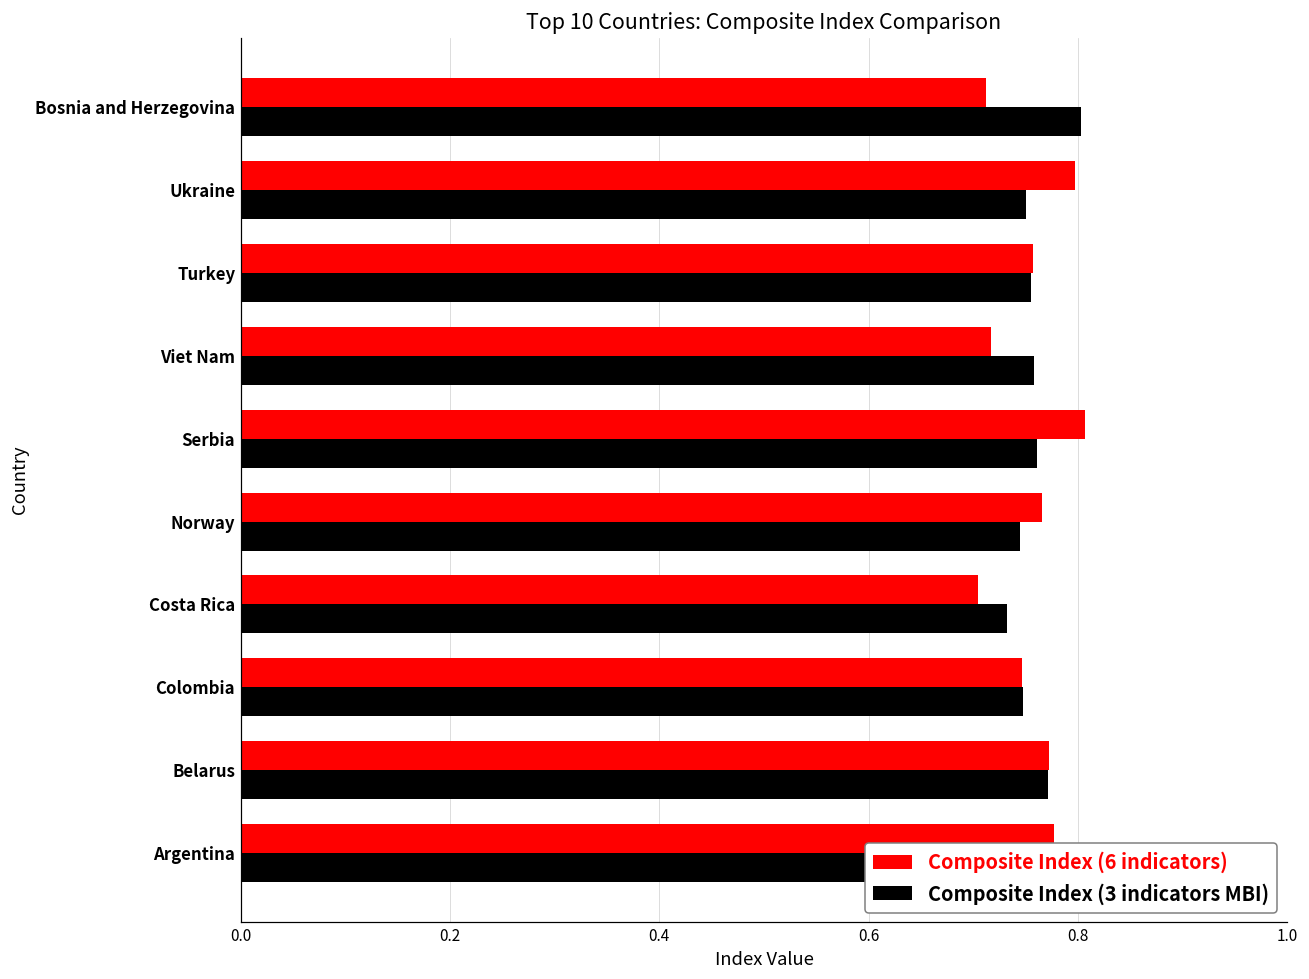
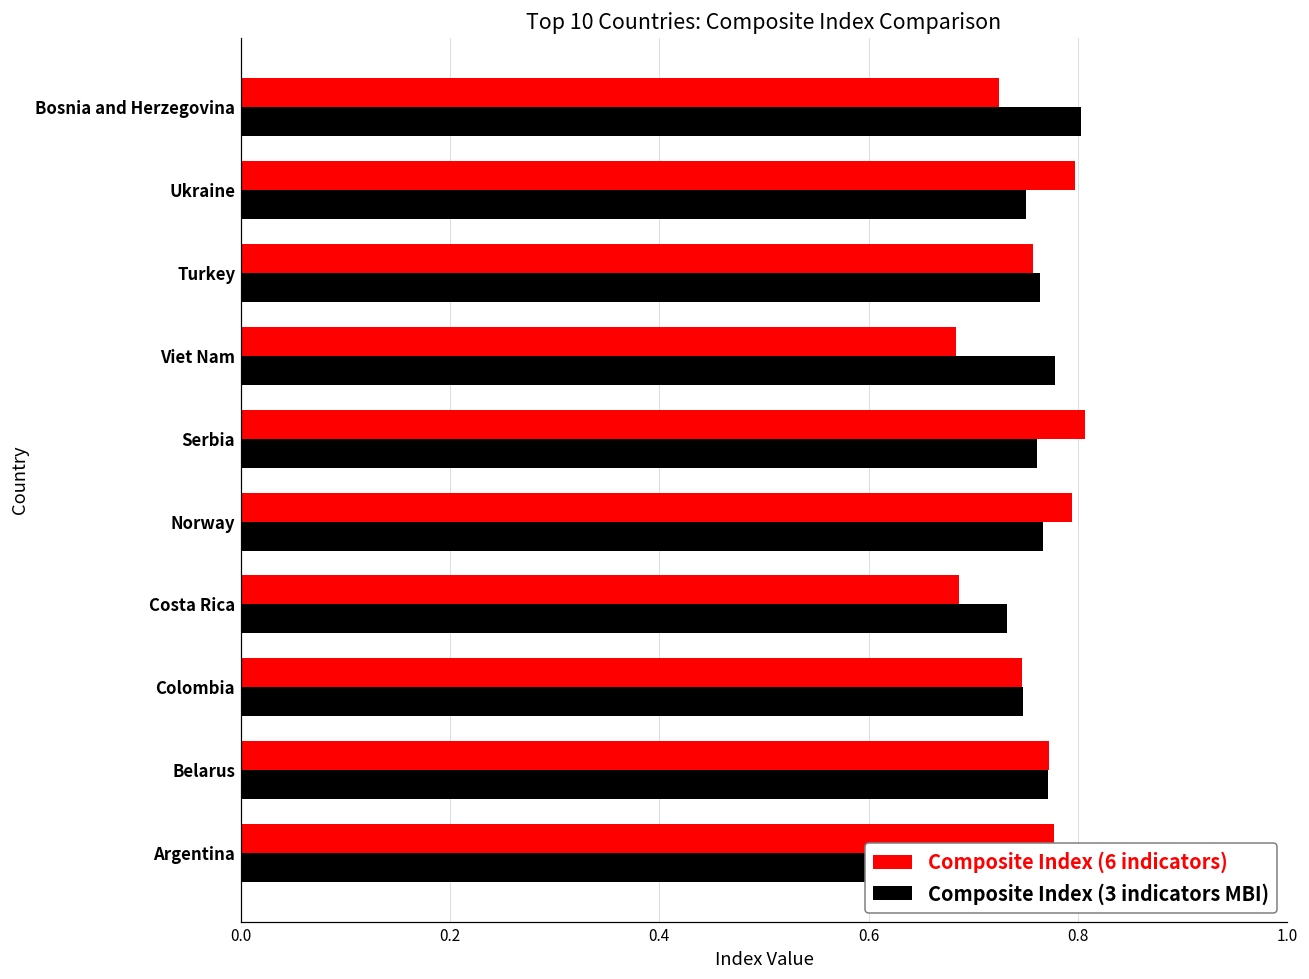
Composite Index (6 indicators), Bosnia and Herzegovina: 0.71 -> 0.72
Composite Index (3 indicators MBI), Turkey: 0.75 -> 0.76
Composite Index (6 indicators), Viet Nam: 0.72 -> 0.68
Composite Index (3 indicators MBI), Viet Nam: 0.76 -> 0.78
Composite Index (6 indicators), Norway: 0.77 -> 0.79
Composite Index (3 indicators MBI), Norway: 0.75 -> 0.77
Composite Index (6 indicators), Costa Rica: 0.70 -> 0.69
